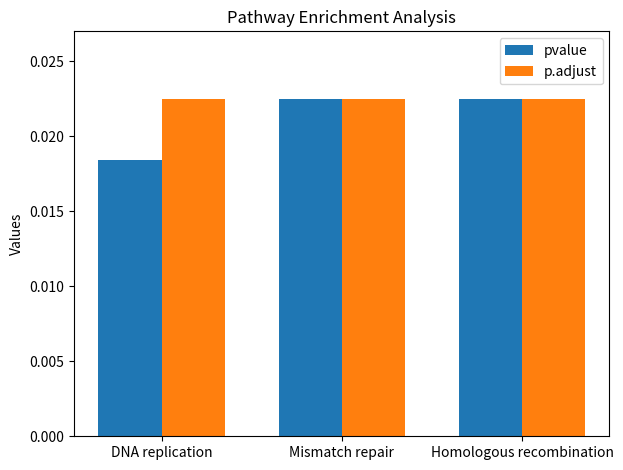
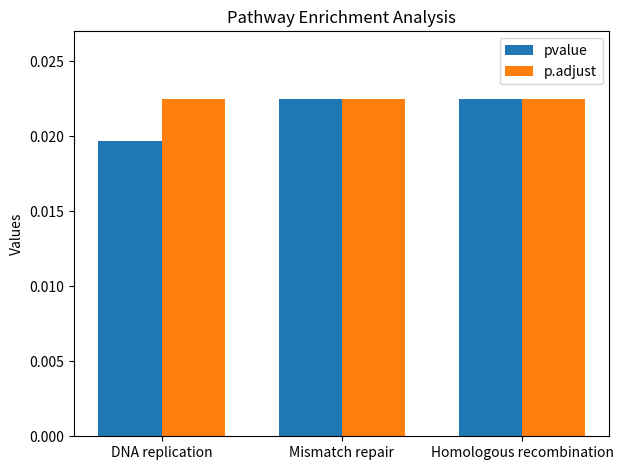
pvalue, DNA replication: 0.0184 -> 0.0197
